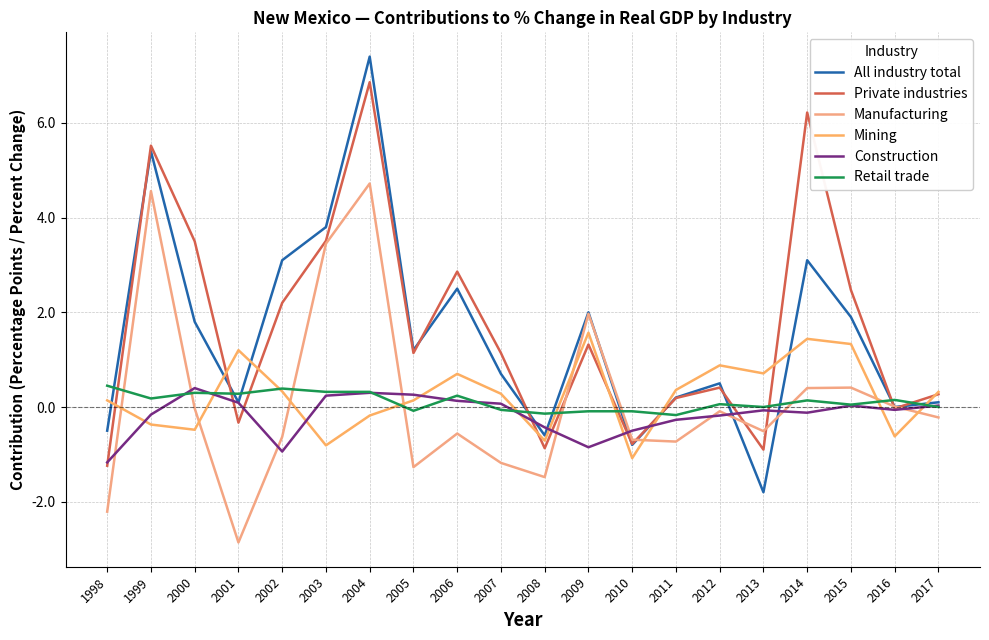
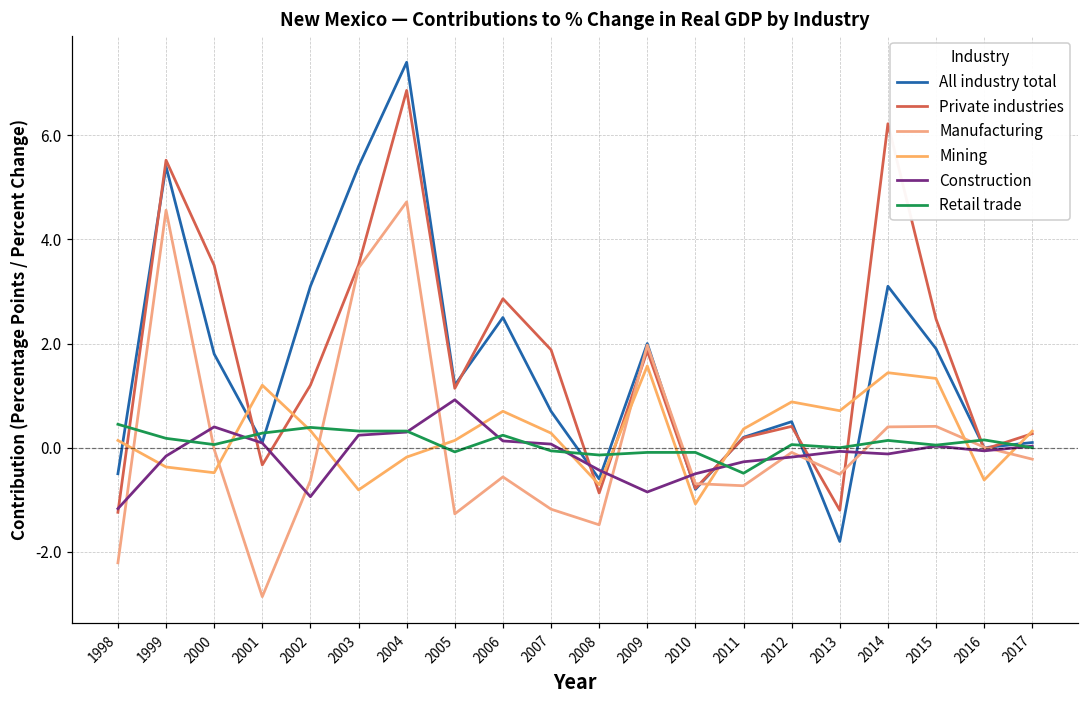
Retail trade, 2000: 0.3 -> 0.1
Private industries, 2002: 2.2 -> 1.2
All industry total, 2003: 3.8 -> 5.4
Construction, 2005: 0.3 -> 0.9
Private industries, 2007: 1.1 -> 1.9
Private industries, 2009: 1.3 -> 1.9
Retail trade, 2011: -0.2 -> -0.5
Private industries, 2013: -0.9 -> -1.2
